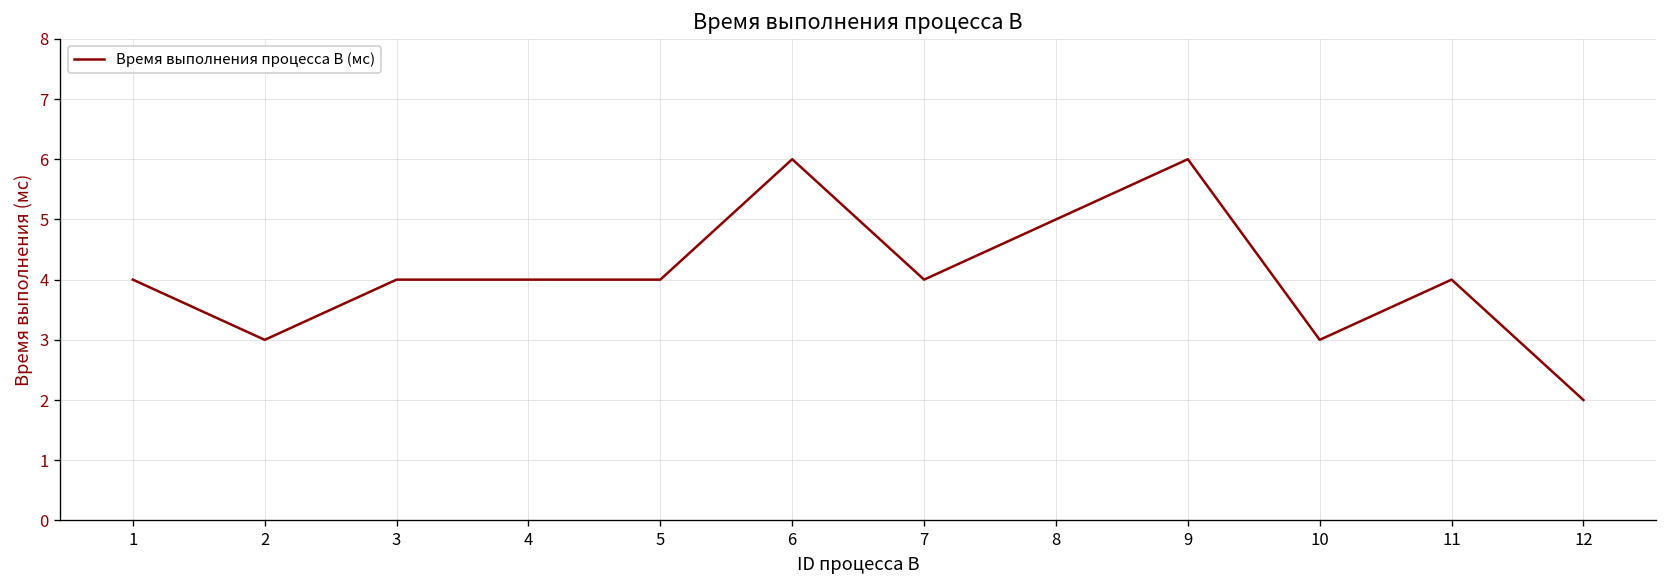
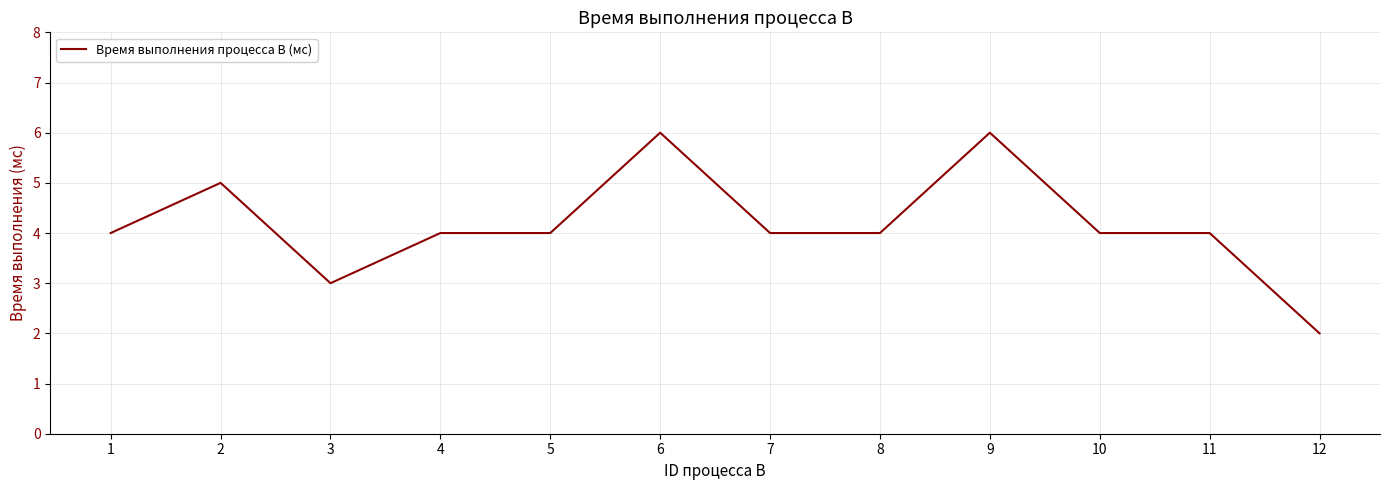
2: 3 -> 5
3: 4 -> 3
8: 5 -> 4
10: 3 -> 4
